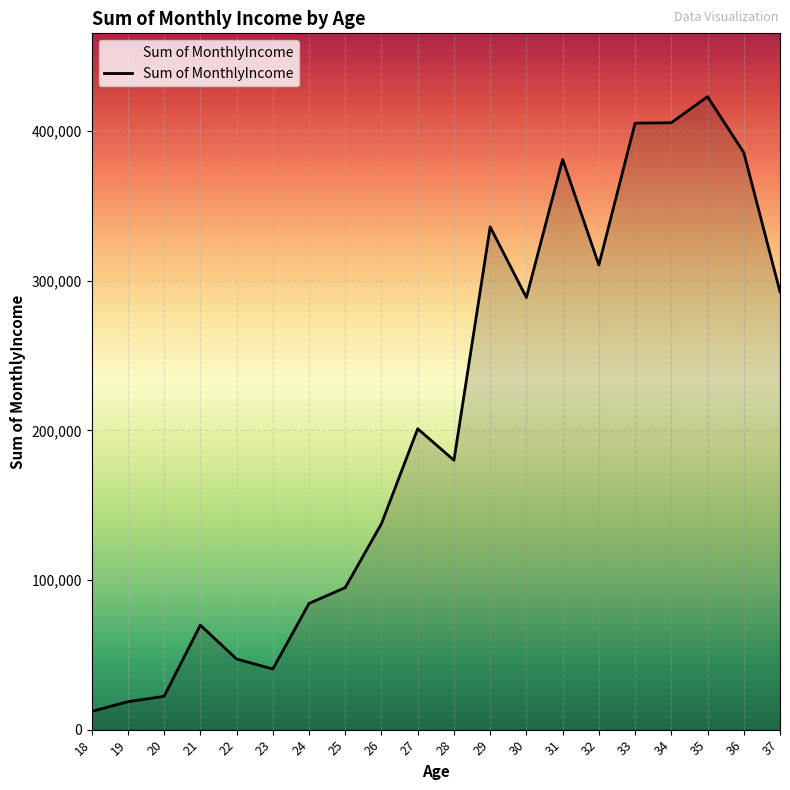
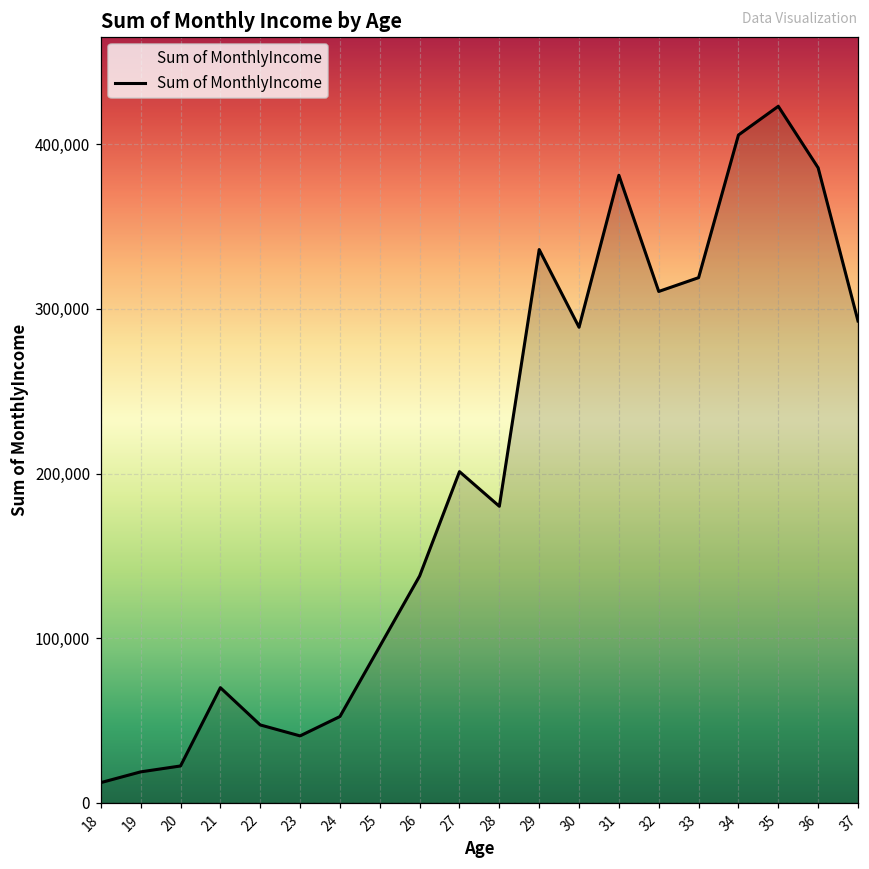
24: 84,000 -> 52,000
33: 405,000 -> 319,000
